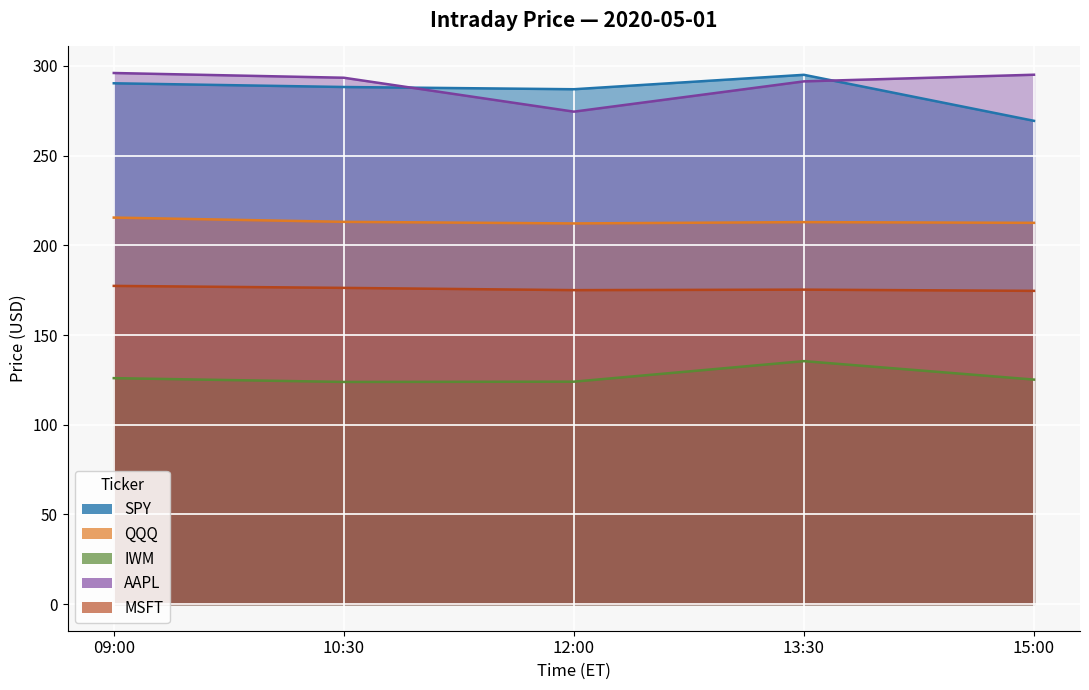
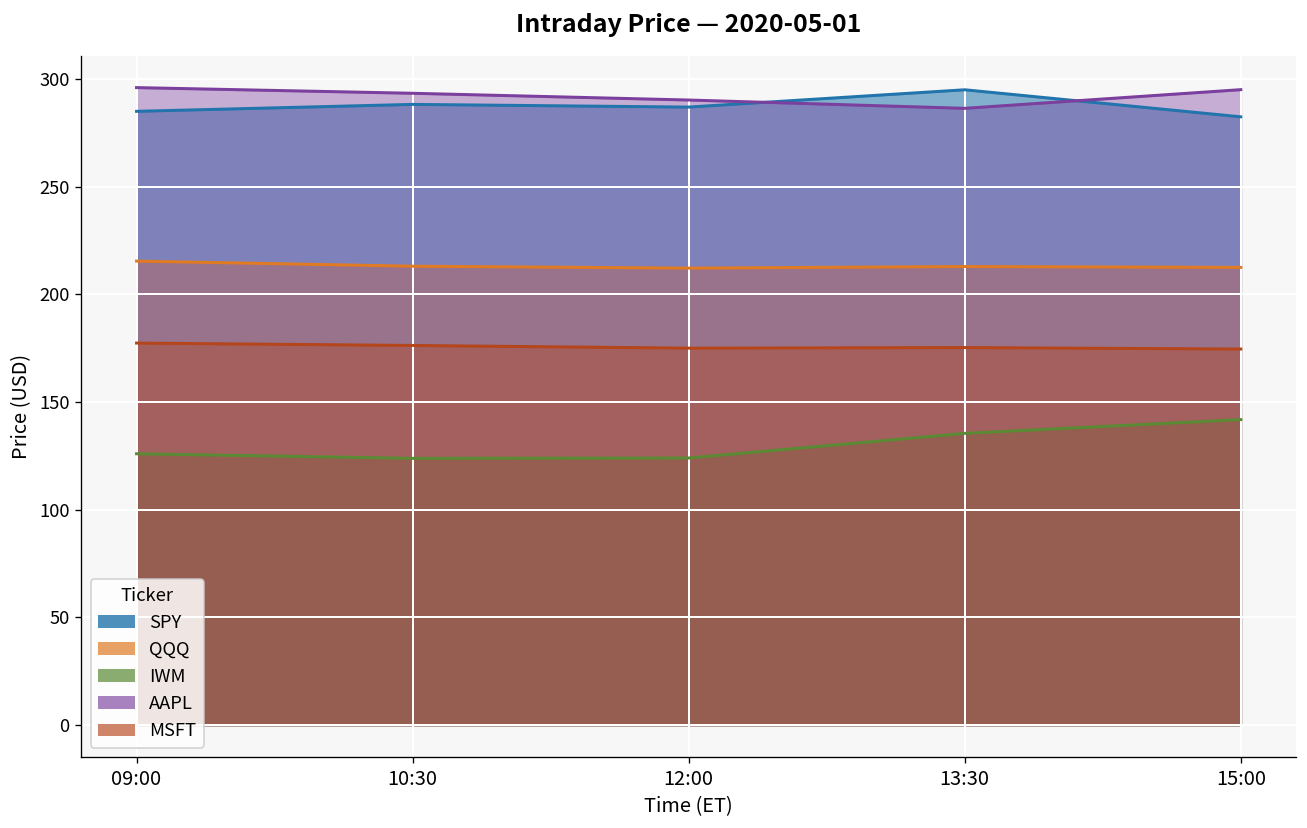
SPY, 09:00: 290 -> 285
AAPL, 12:00: 275 -> 290
AAPL, 13:30: 291 -> 286
SPY, 15:00: 269 -> 282
IWM, 15:00: 125 -> 142
